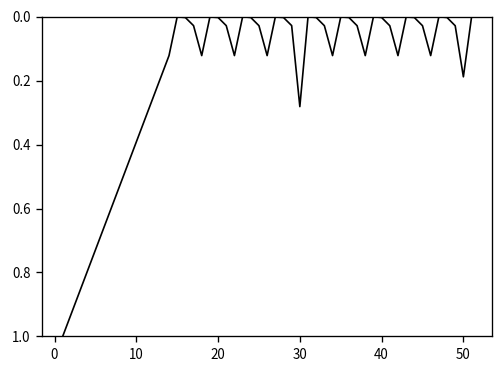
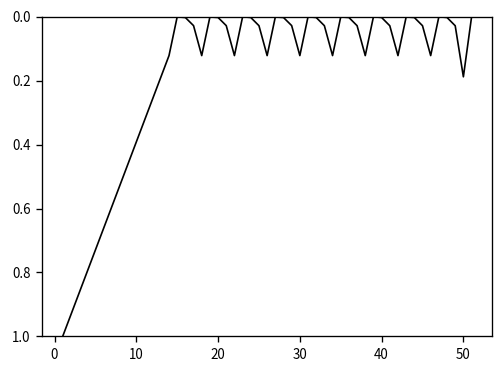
30: 0.28 -> 0.12
